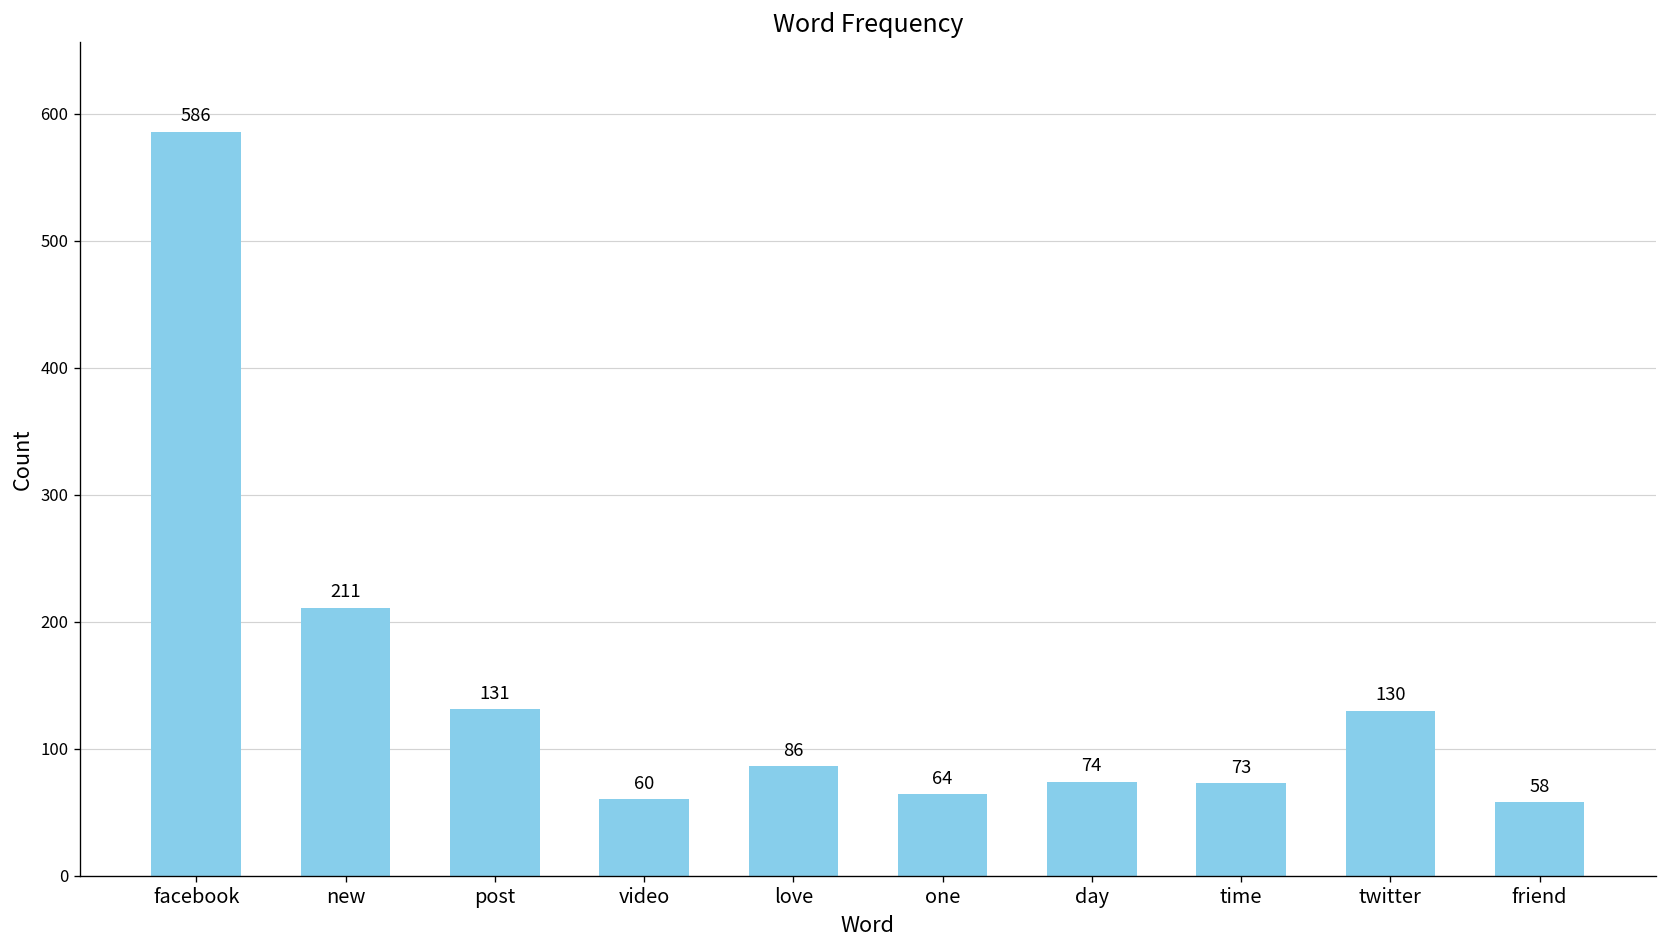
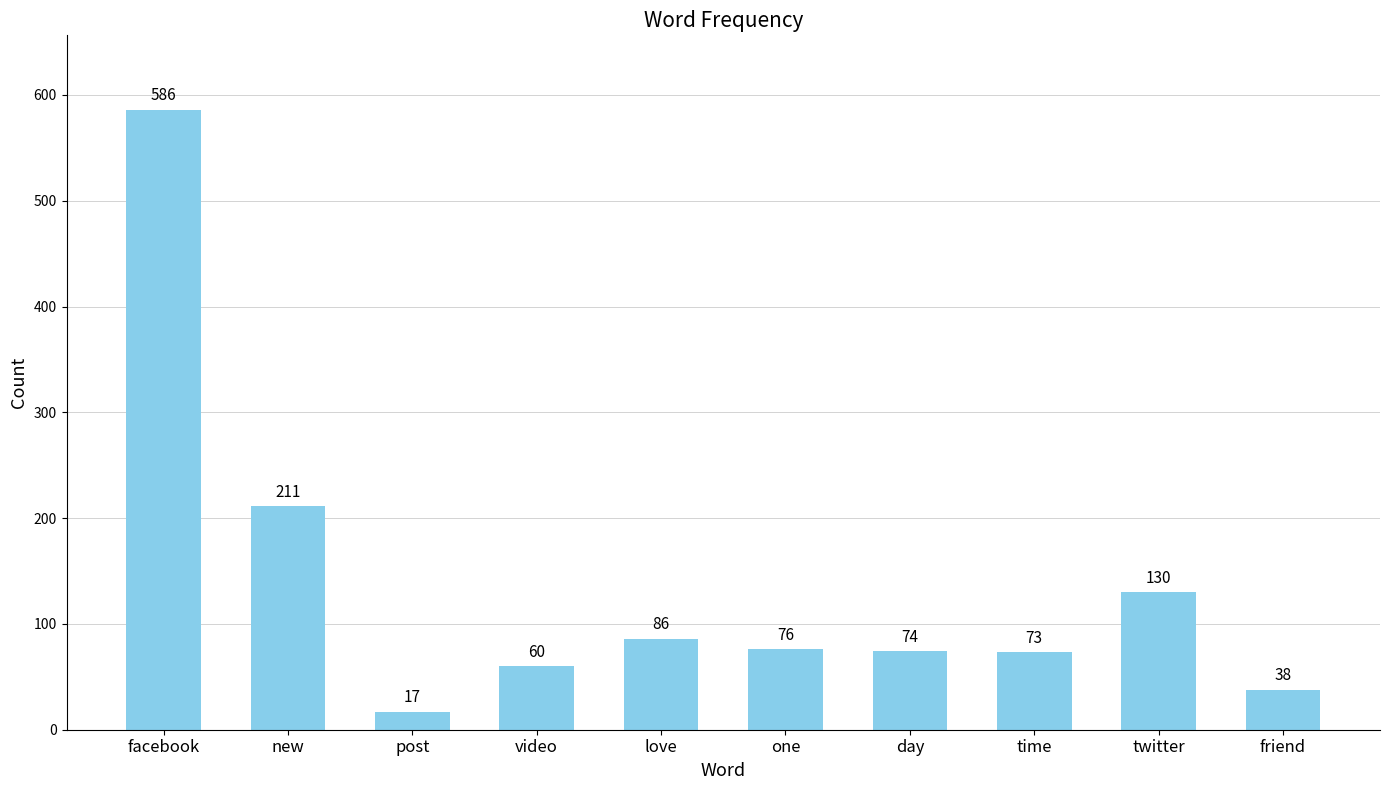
post: 131 -> 17
one: 64 -> 76
friend: 58 -> 38
